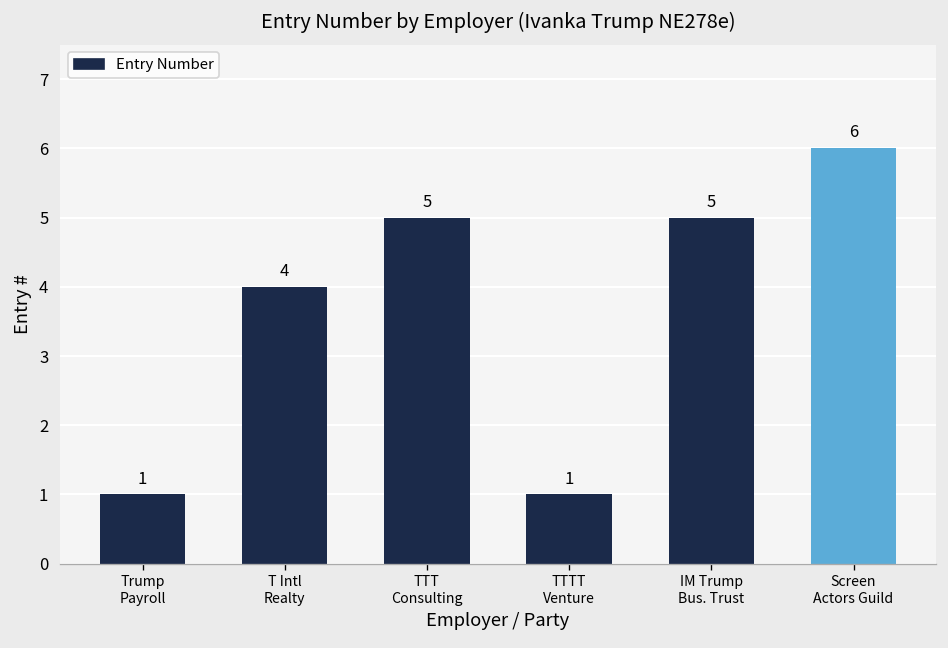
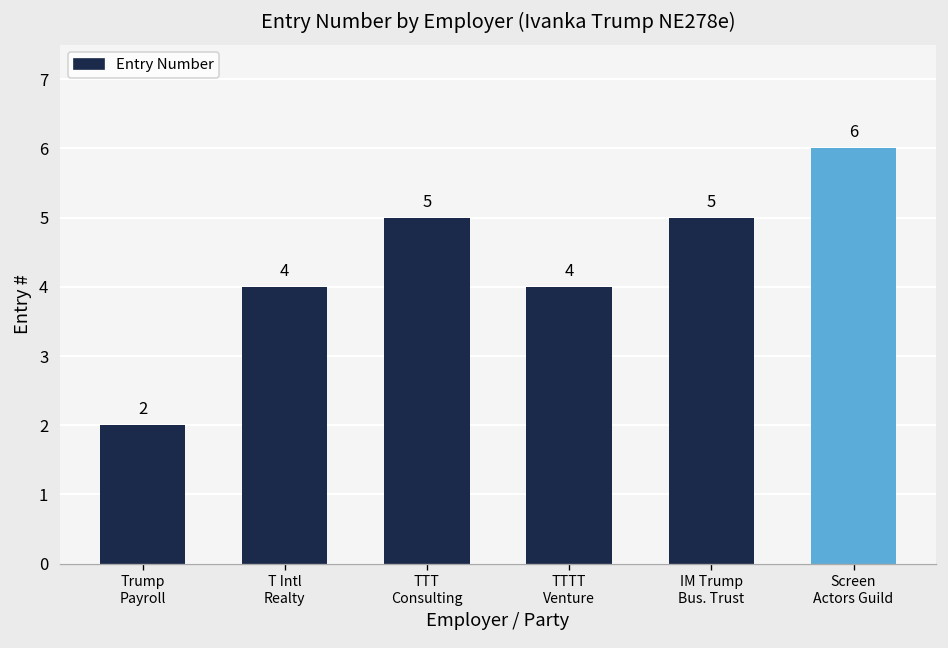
Trump Payroll: 1 -> 2
TTTT Venture: 1 -> 4
